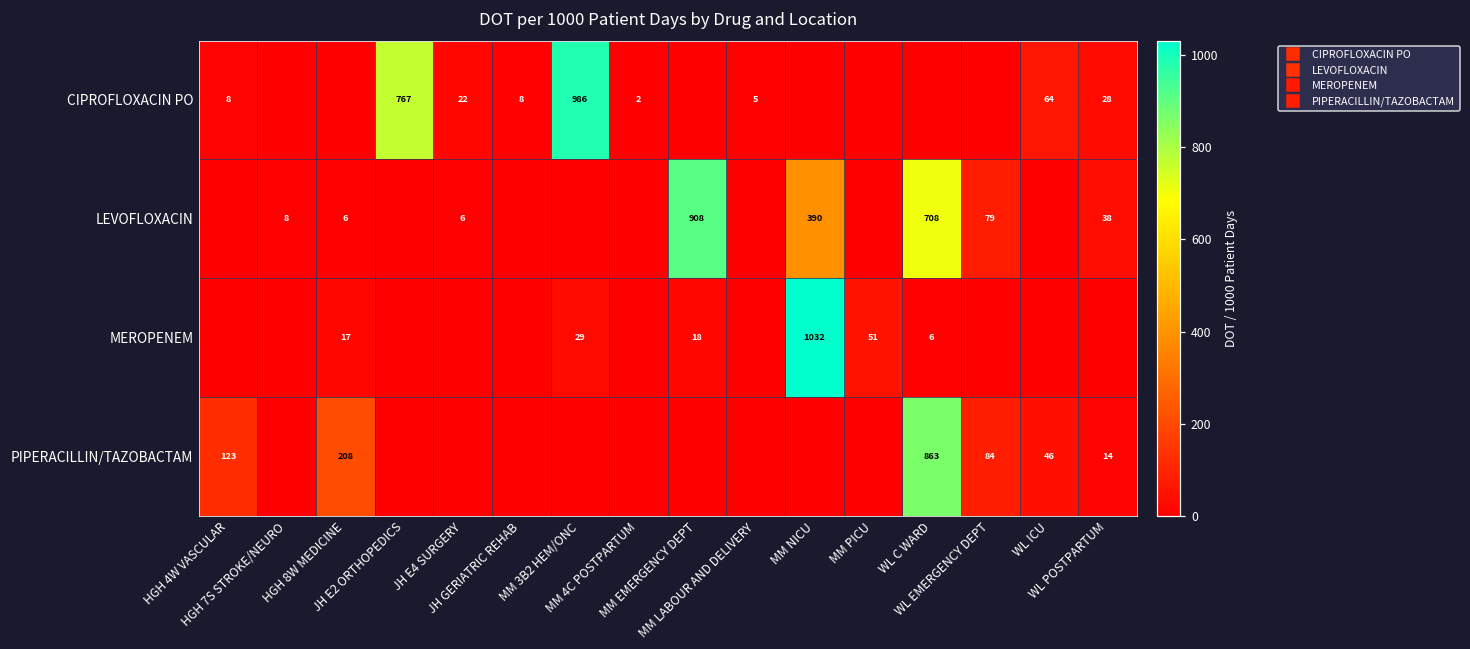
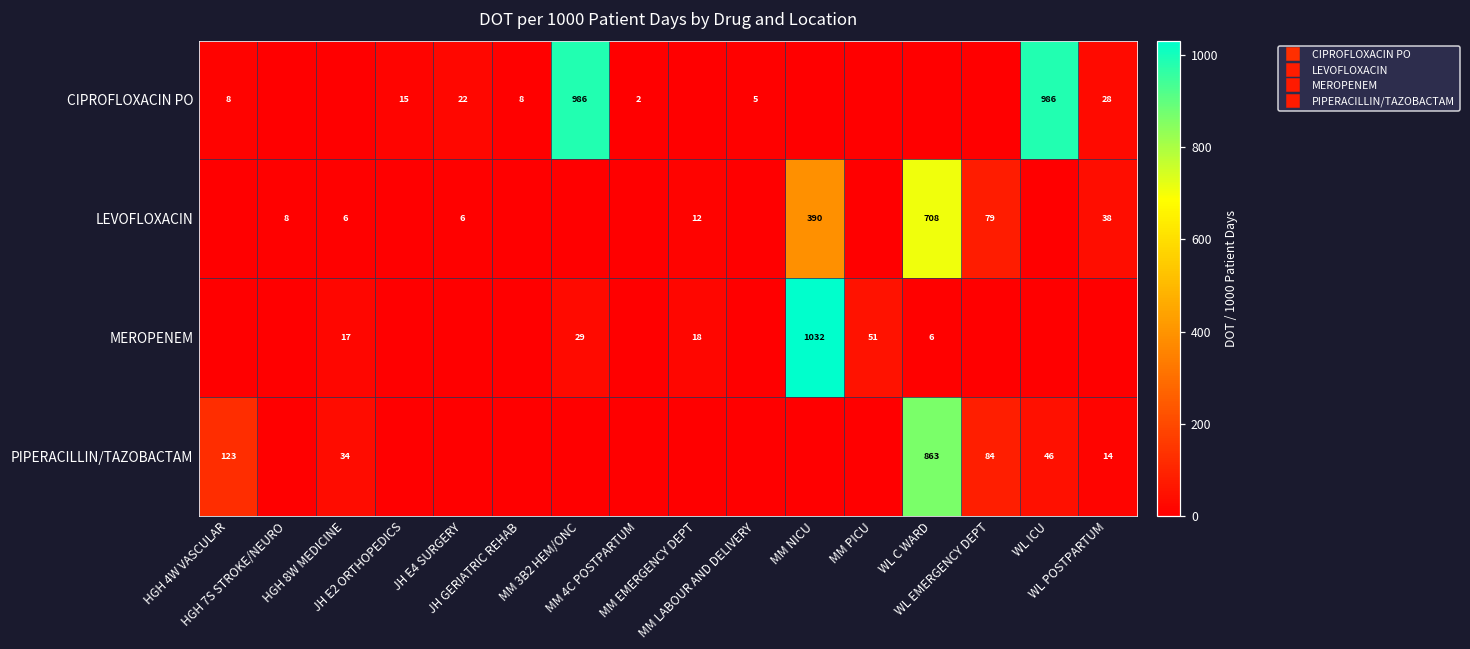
CIPROFLOXACIN PO, JH E2 ORTHOPEDICS: 767 -> 15
CIPROFLOXACIN PO, WL ICU: 64 -> 986
LEVOFLOXACIN, MM EMERGENCY DEPT: 908 -> 12
PIPERACILLIN/TAZOBACTAM, HGH 8W MEDICINE: 208 -> 34
